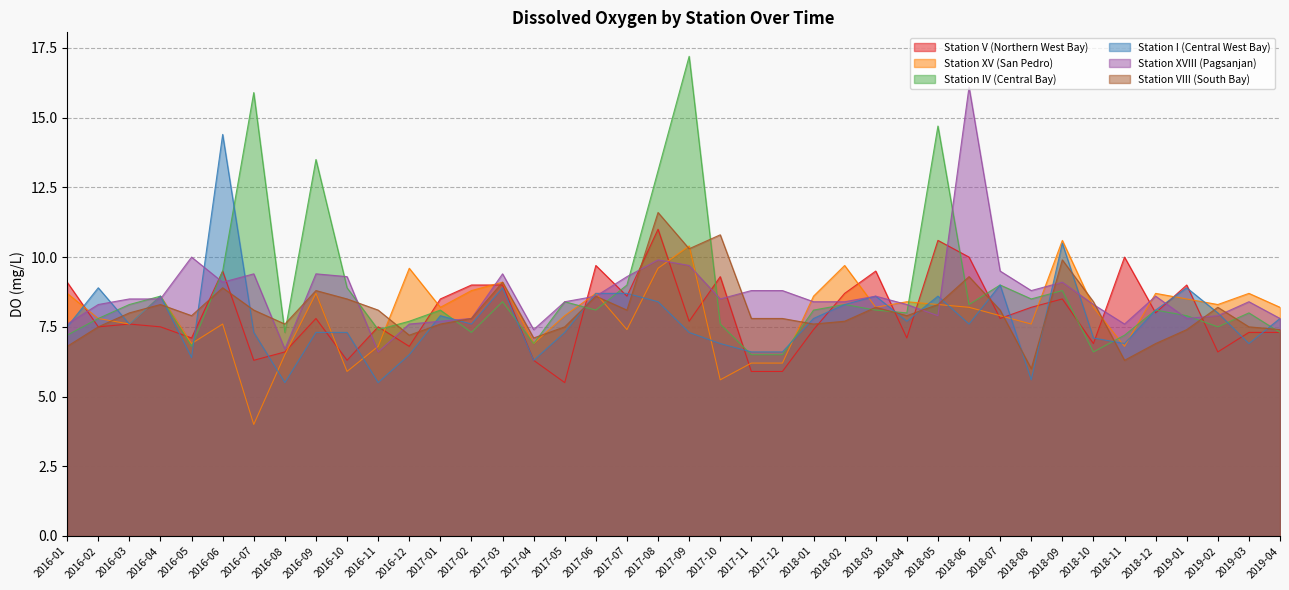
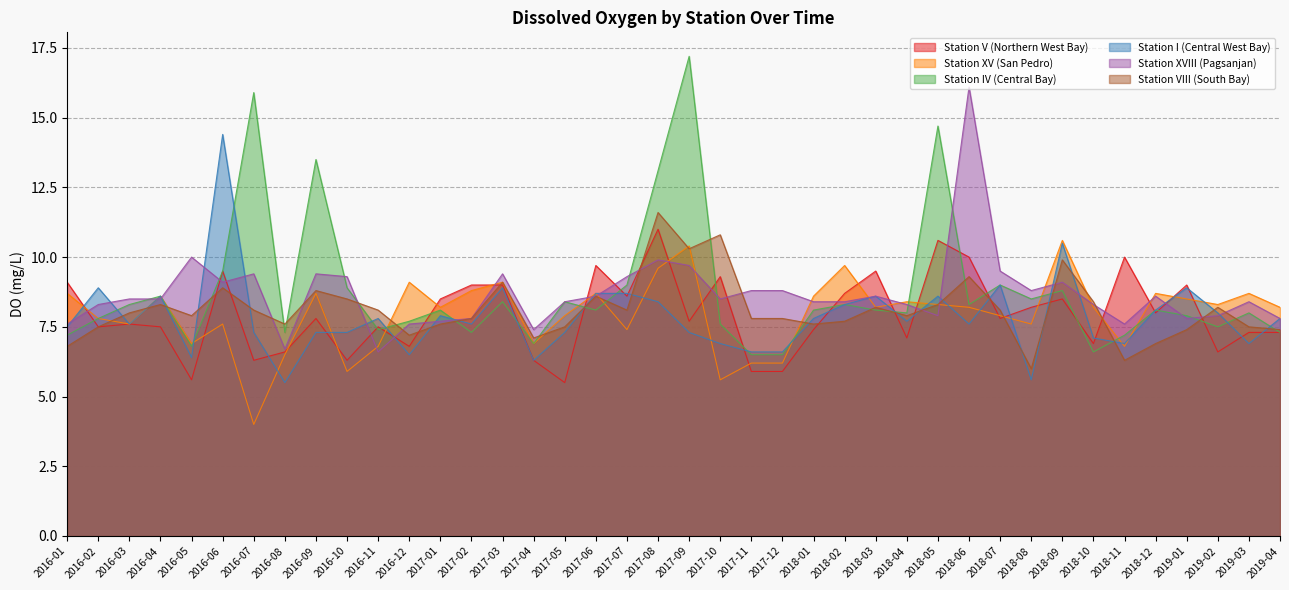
Station V (Northern West Bay), 2016-05: 7.1 -> 5.6
Station I (Central West Bay), 2016-11: 5.5 -> 7.8
Station XV (San Pedro), 2016-12: 9.6 -> 9.1
